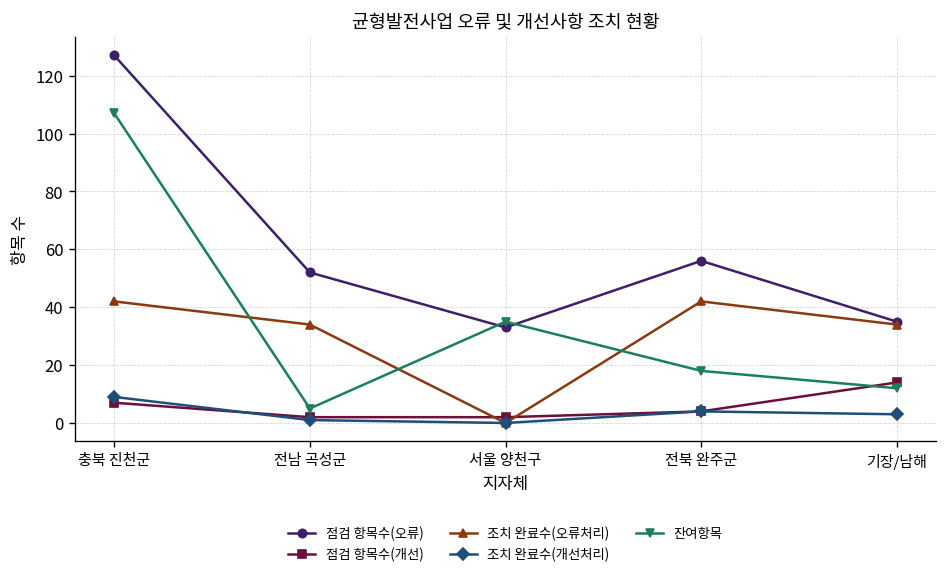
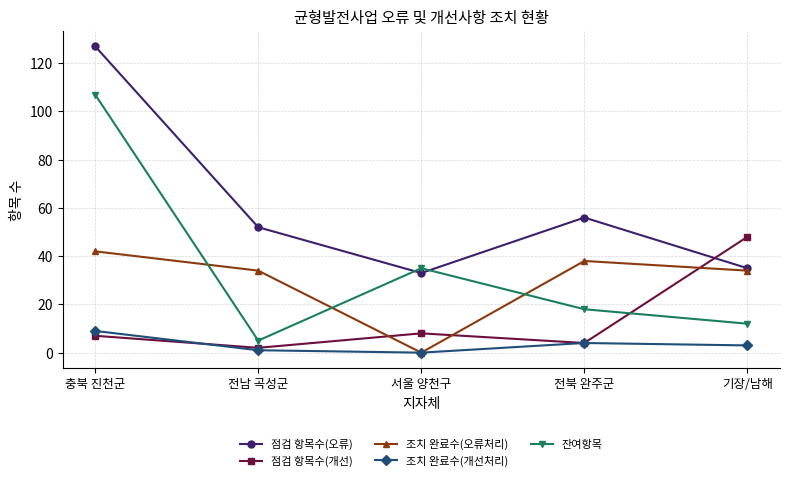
점검 항목수(개선), 서울 양천구: 2 -> 8
조치 완료수(오류처리), 전북 완주군: 42 -> 38
점검 항목수(개선), 기장/남해: 14 -> 48
